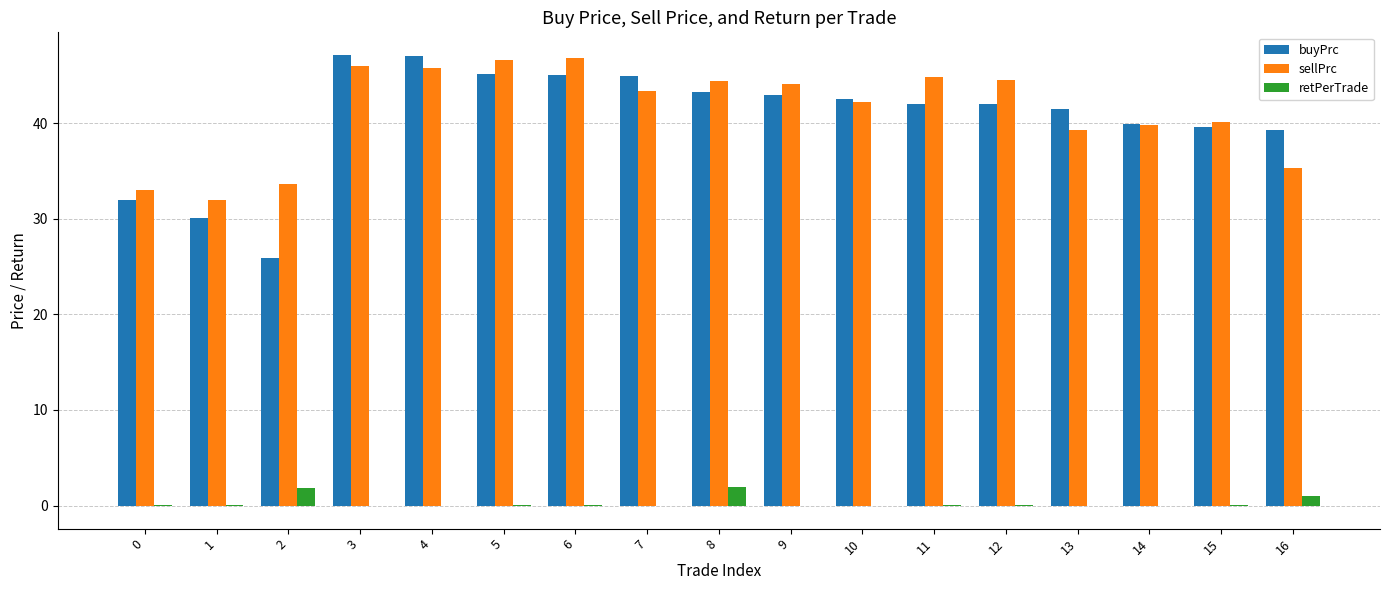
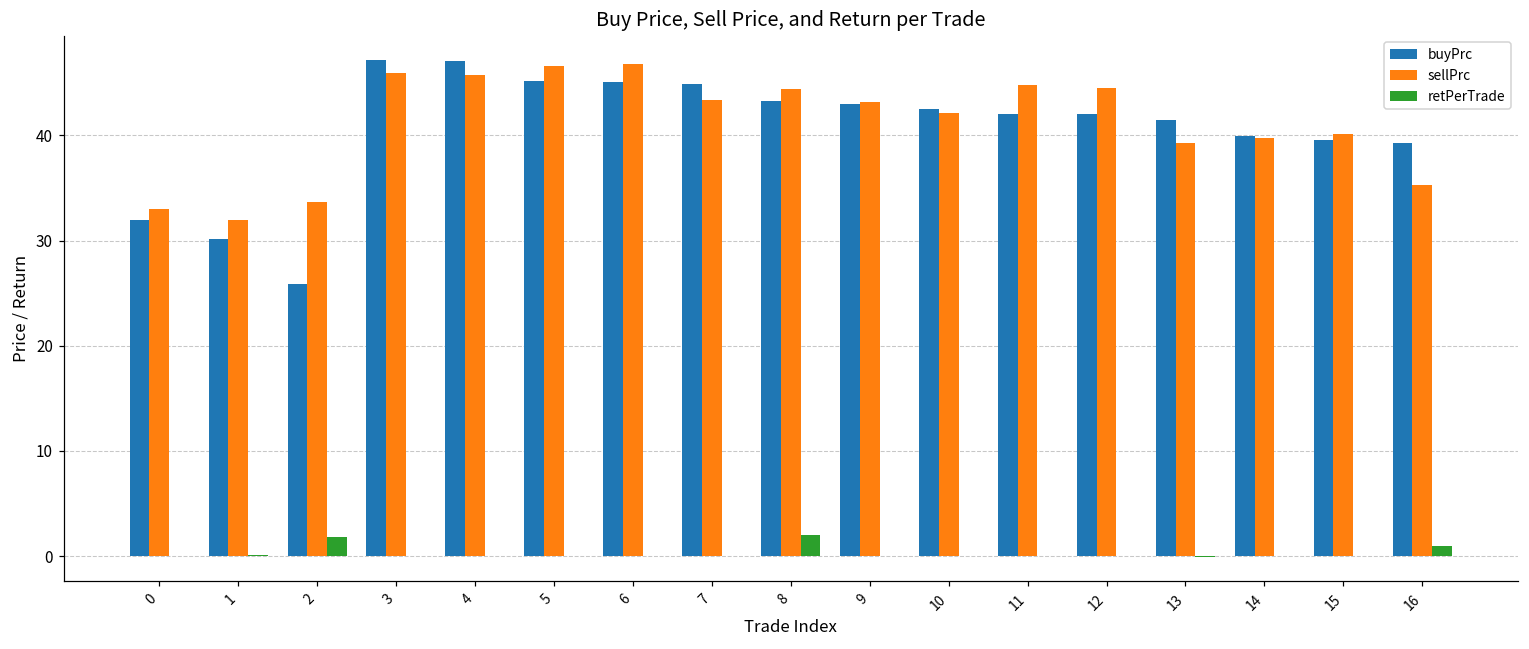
sellPrc, 9: 44 -> 43
